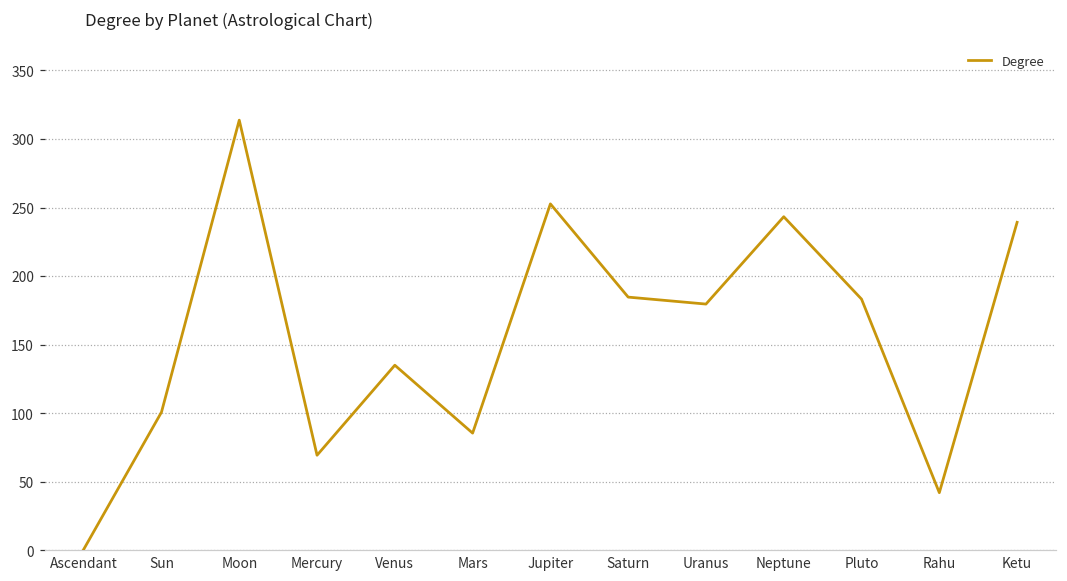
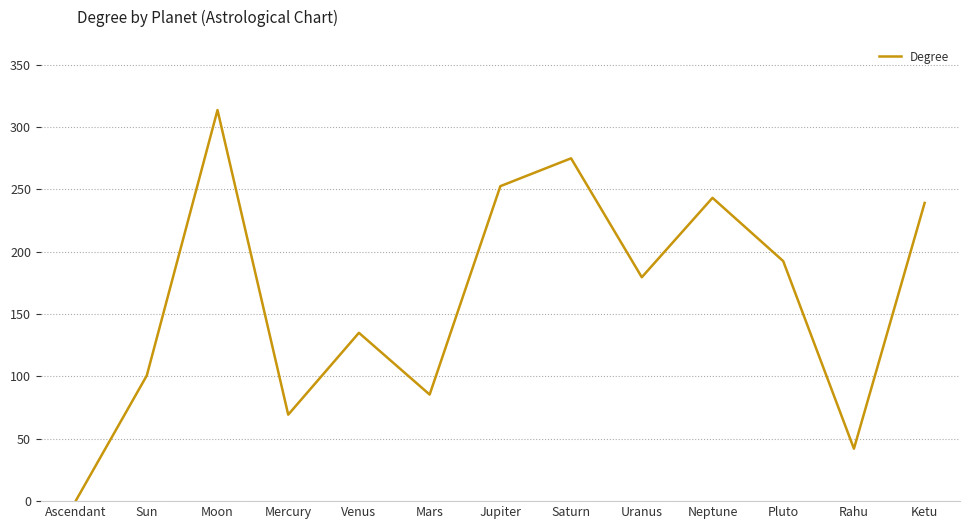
Saturn: 185 -> 275
Pluto: 183 -> 193
